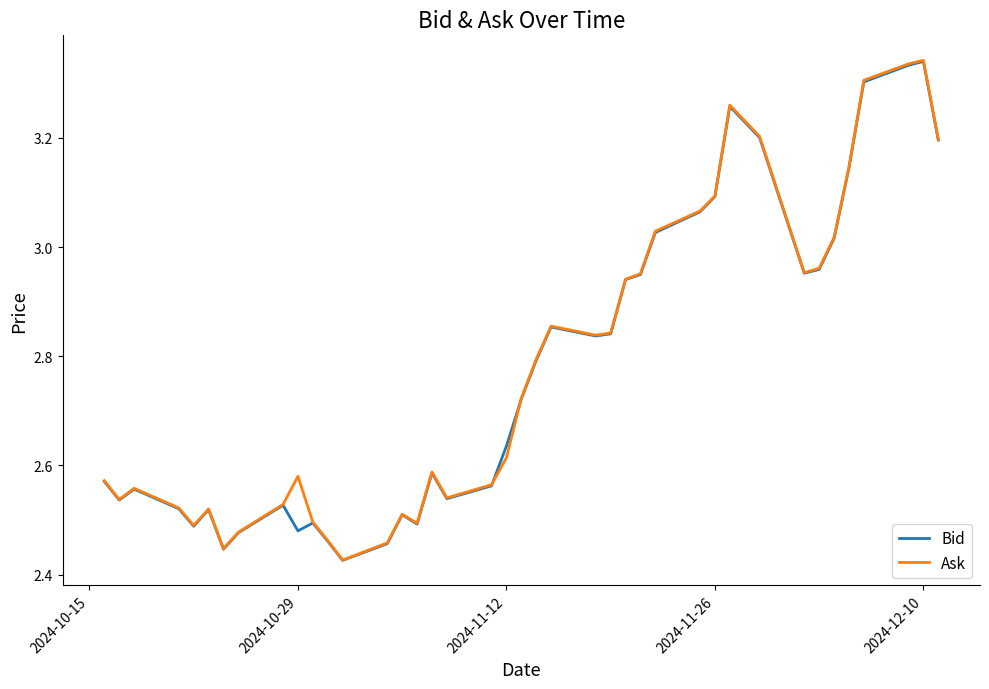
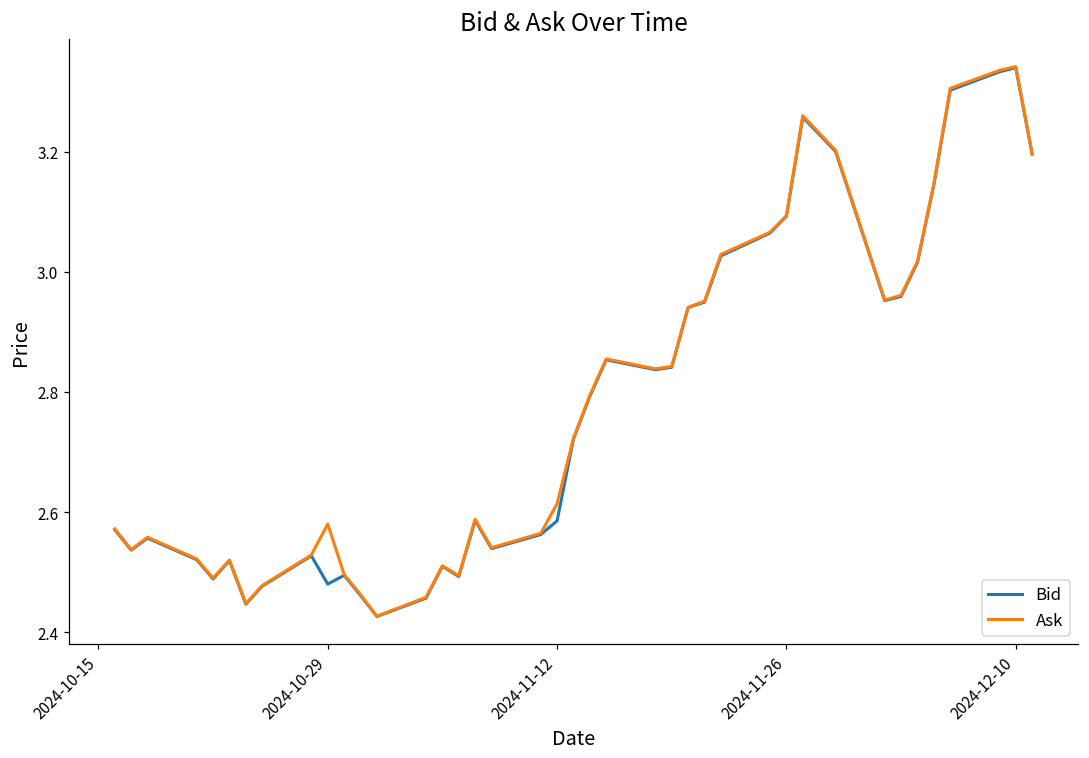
Bid, 2024-11-12: 2.64 -> 2.59
